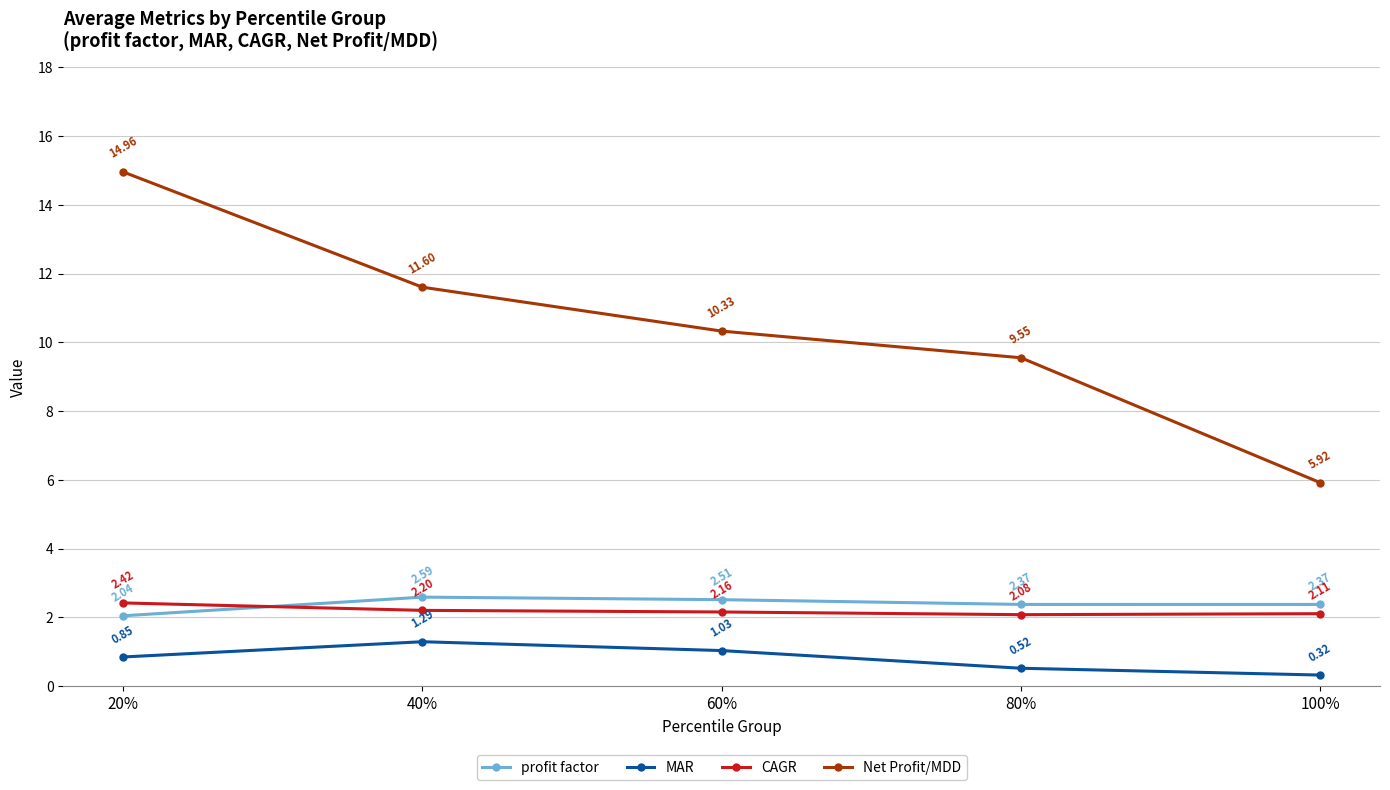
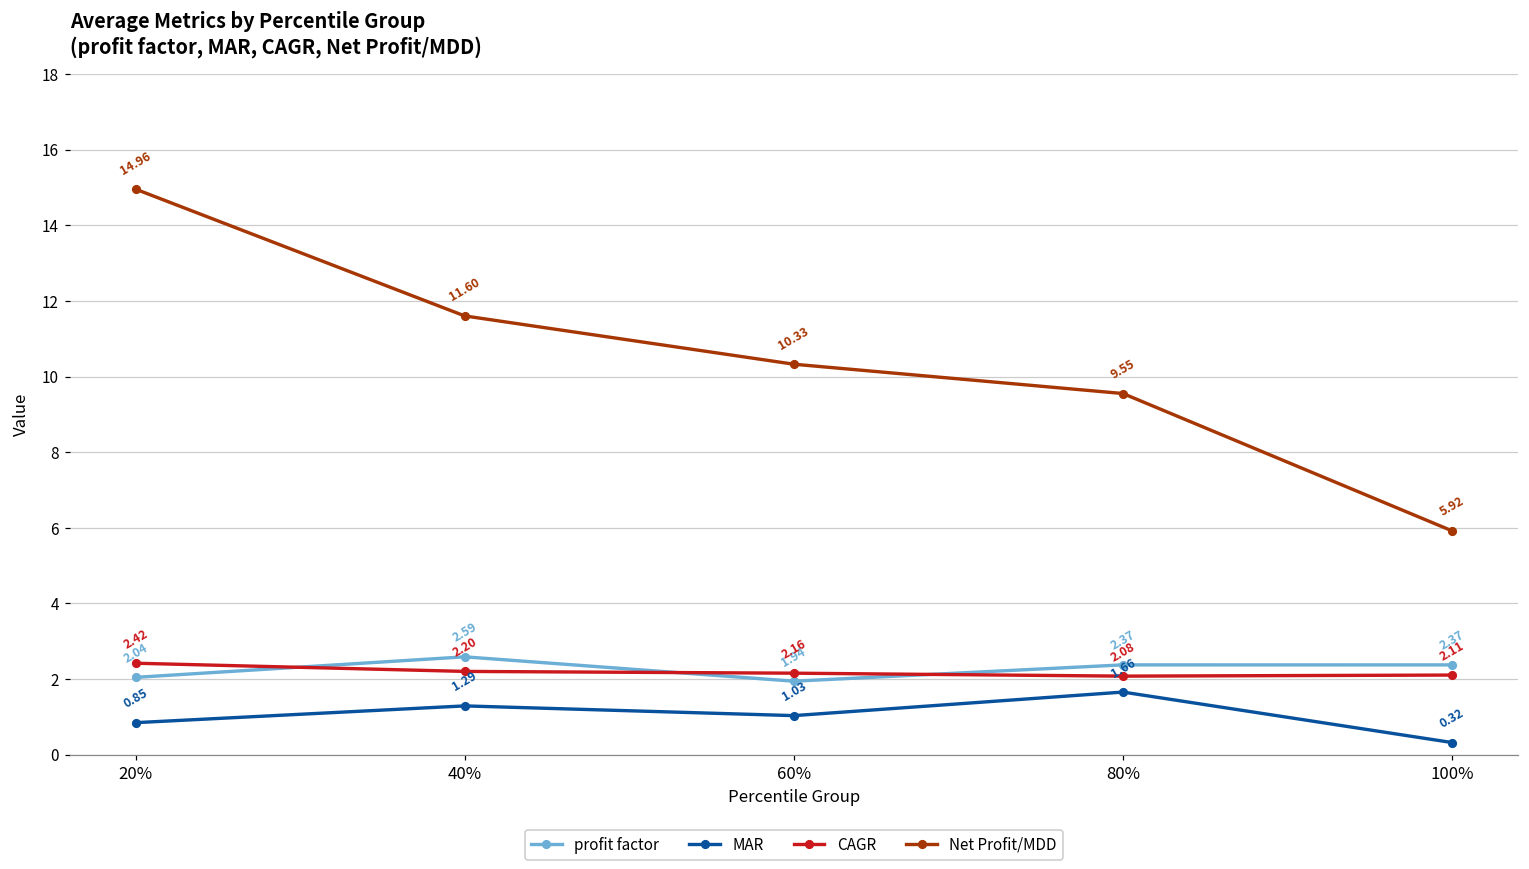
profit factor, 60%: 2.51 -> 1.94
MAR, 80%: 0.52 -> 1.66
